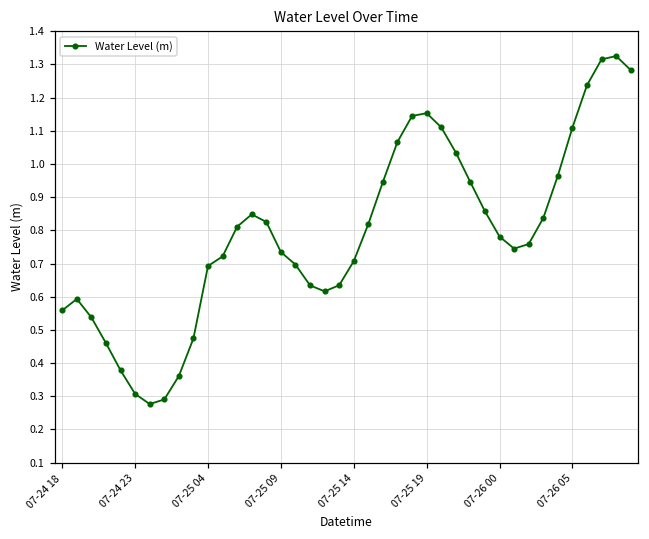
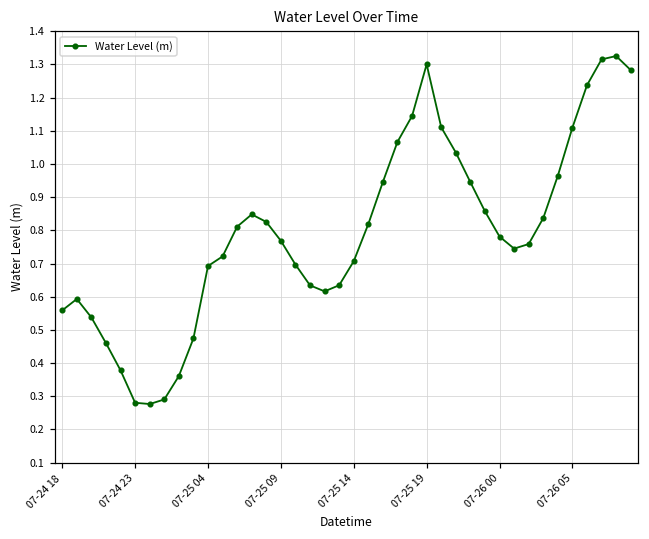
07-24 23: 0.31 -> 0.28
07-25 09: 0.73 -> 0.77
07-25 19: 1.15 -> 1.30
